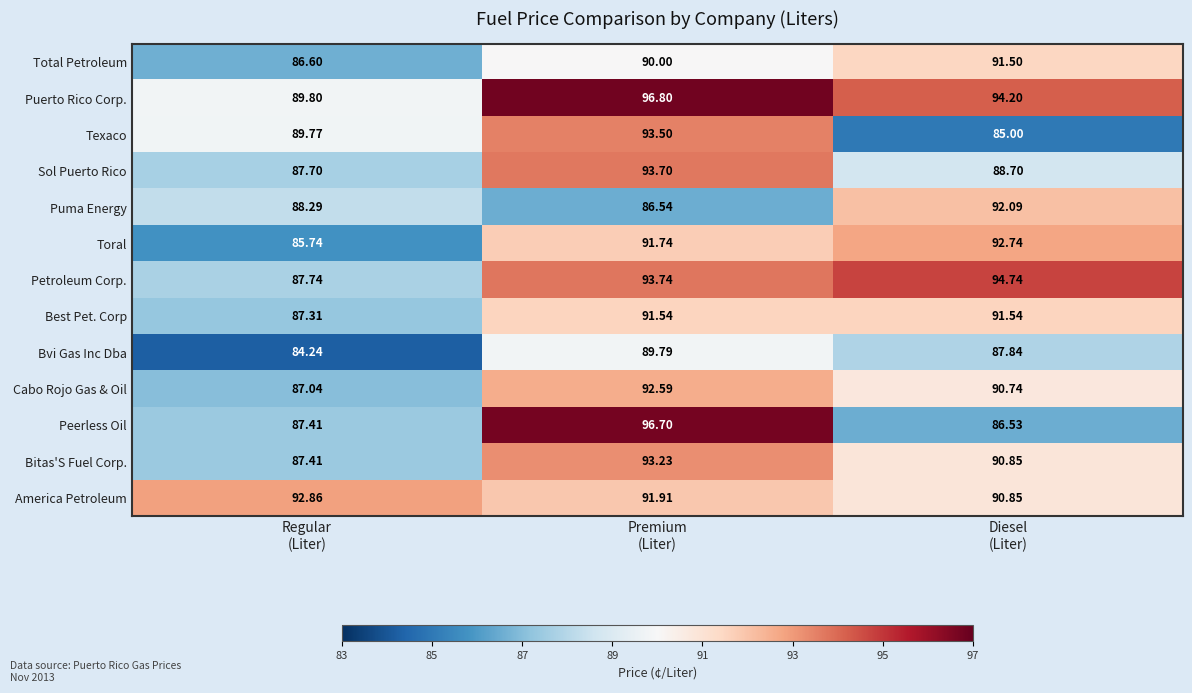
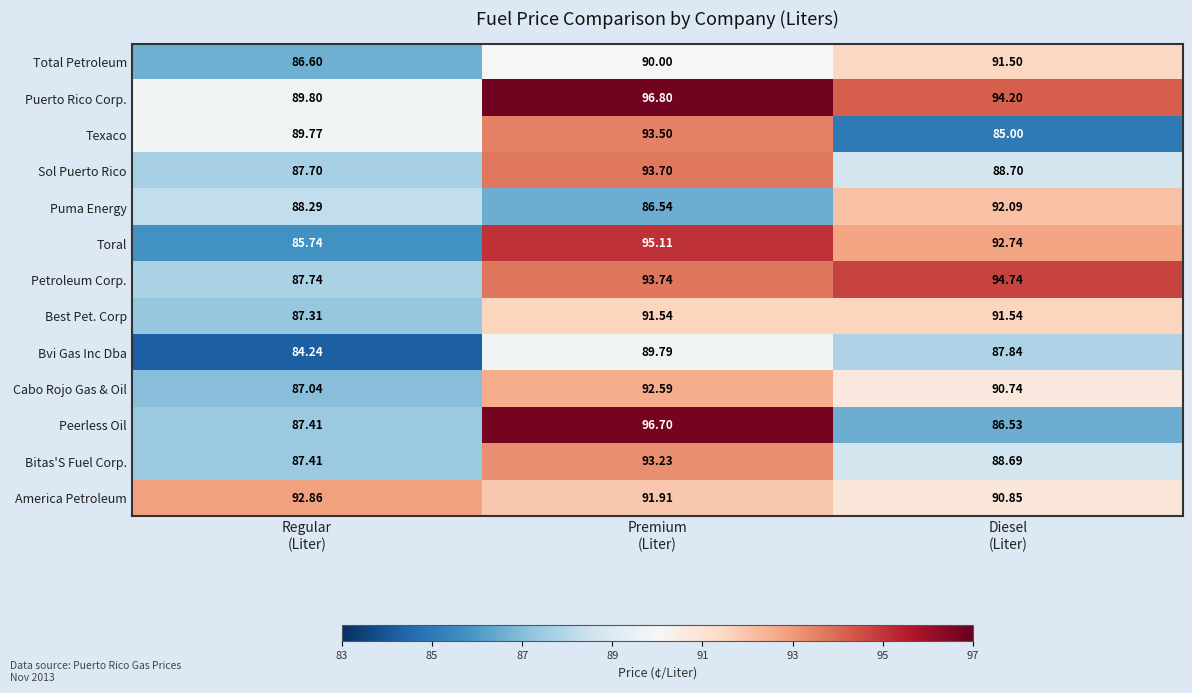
Toral, Premium (Liter): 91.74 -> 95.11
Bitas'S Fuel Corp., Diesel (Liter): 90.85 -> 88.69
